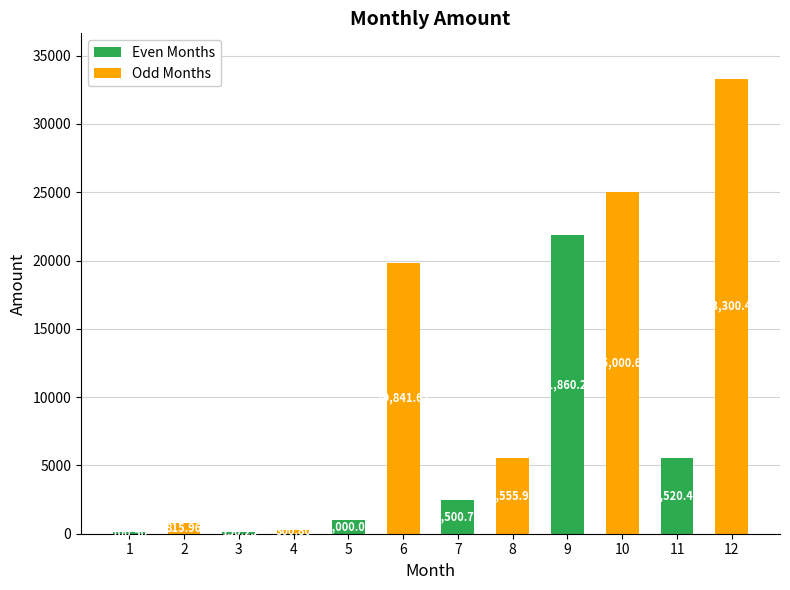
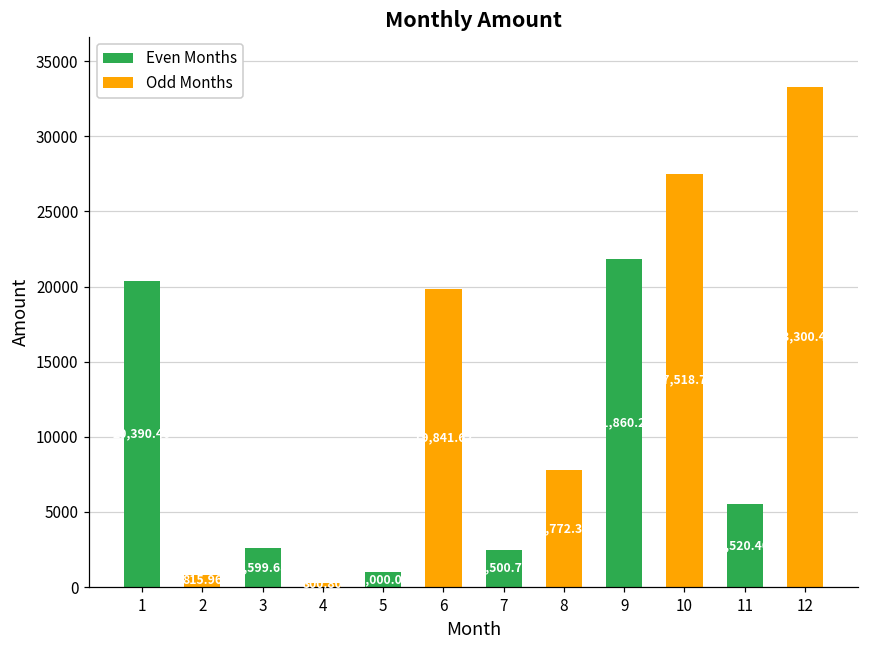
1: 100 -> 20400
3: 200 -> 2600
8: 5,555.99 -> 7,772.36
10: 25,000.66 -> 27,518.72
